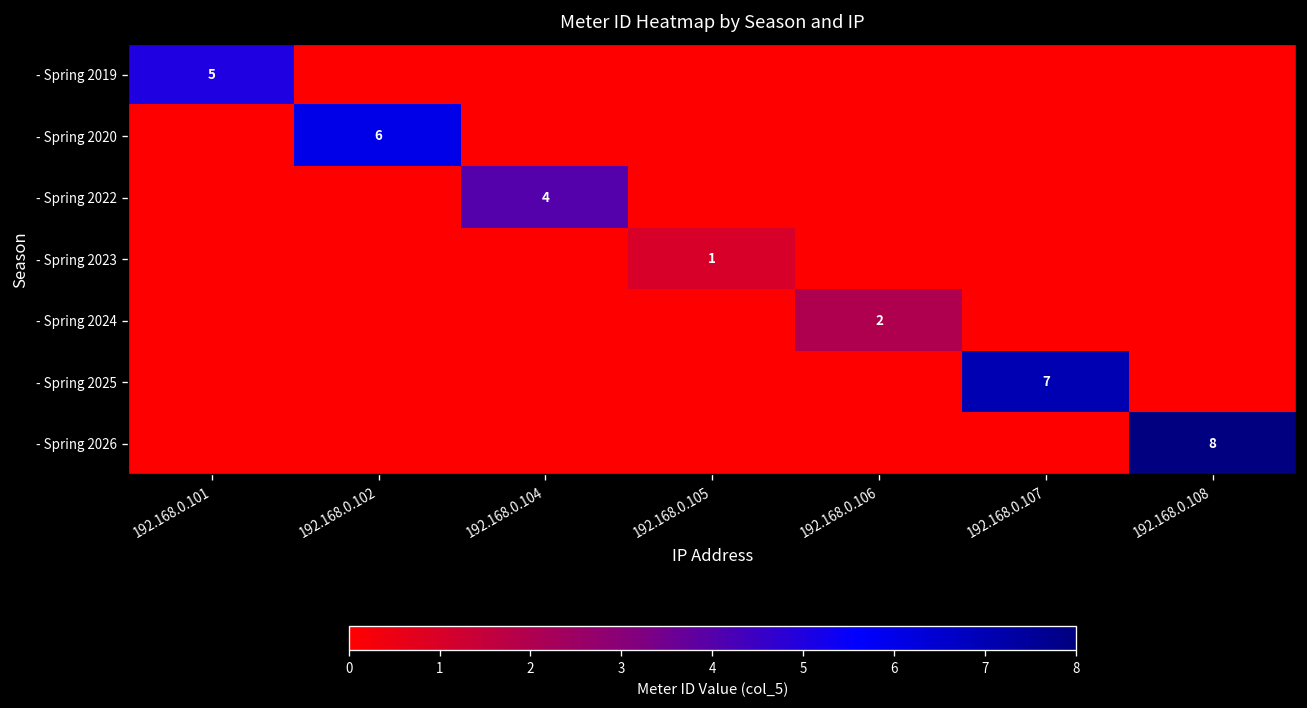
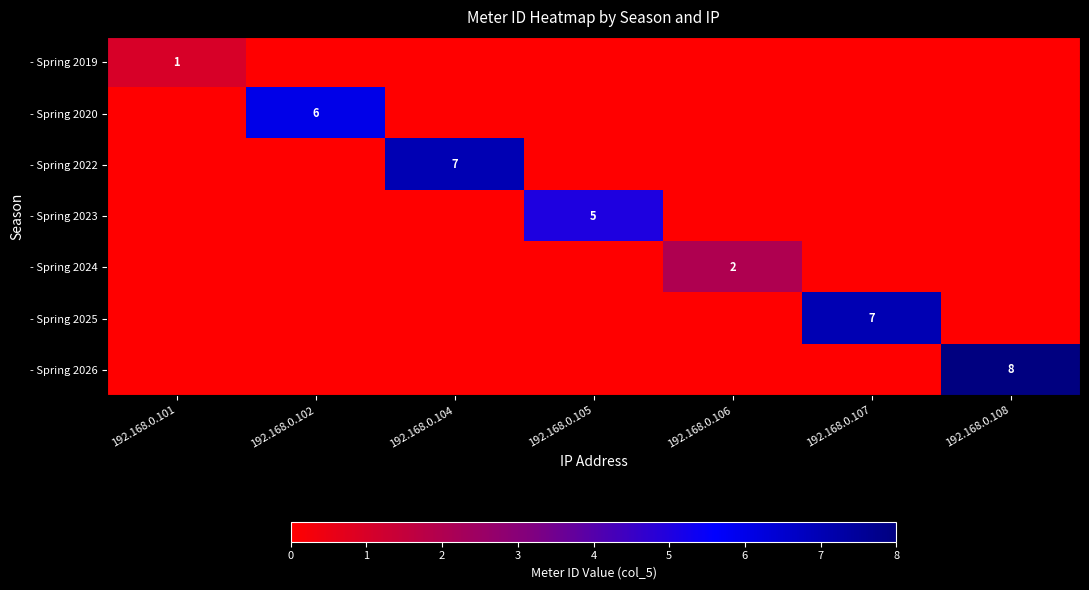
- Spring 2019, 192.168.0.101: 5 -> 1
- Spring 2022, 192.168.0.104: 4 -> 7
- Spring 2023, 192.168.0.105: 1 -> 5
